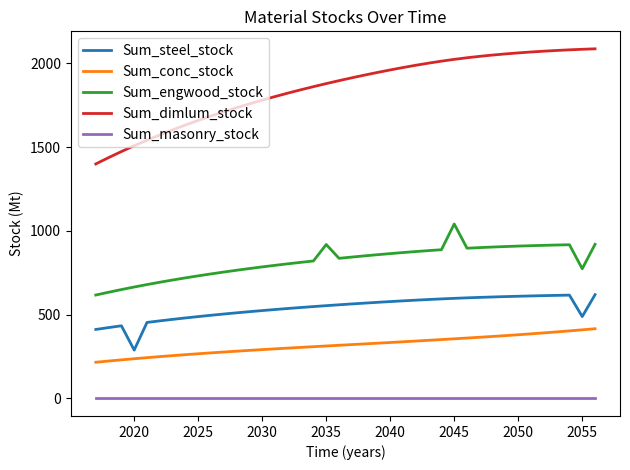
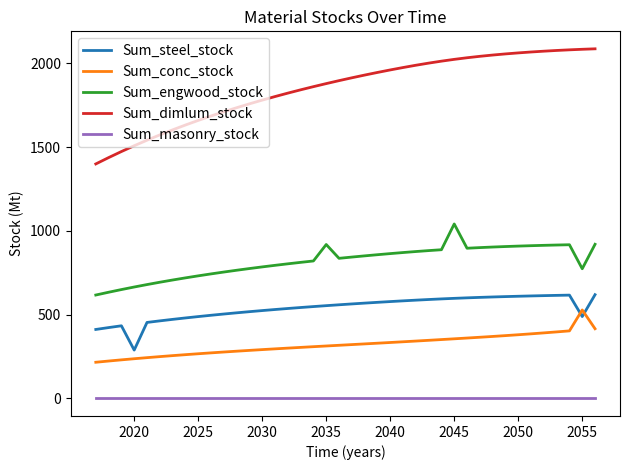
Sum_conc_stock, 2055: 410 -> 530
